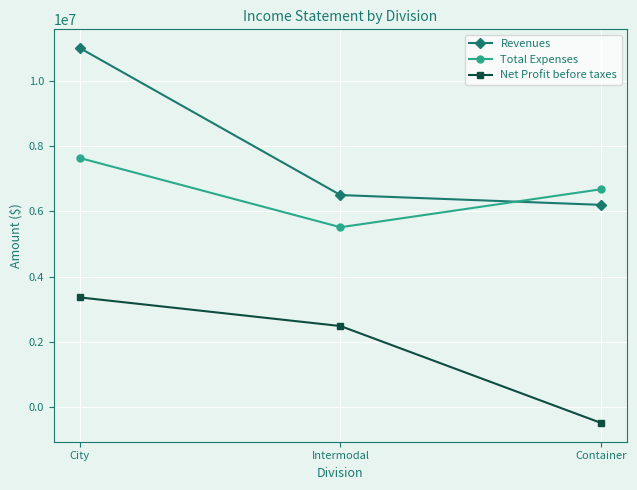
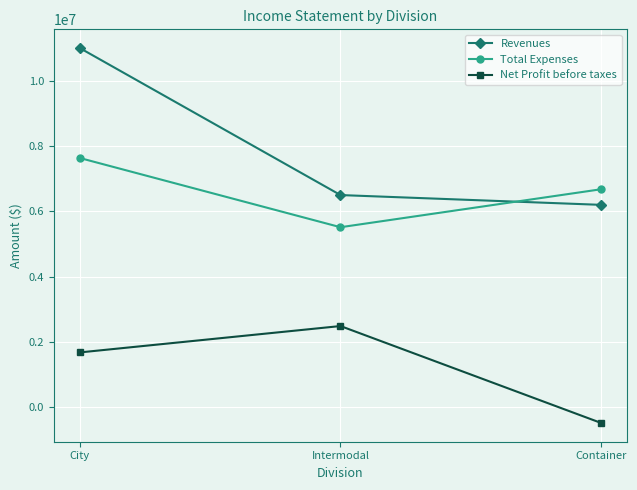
Net Profit before taxes, City: 3400000 -> 1700000
